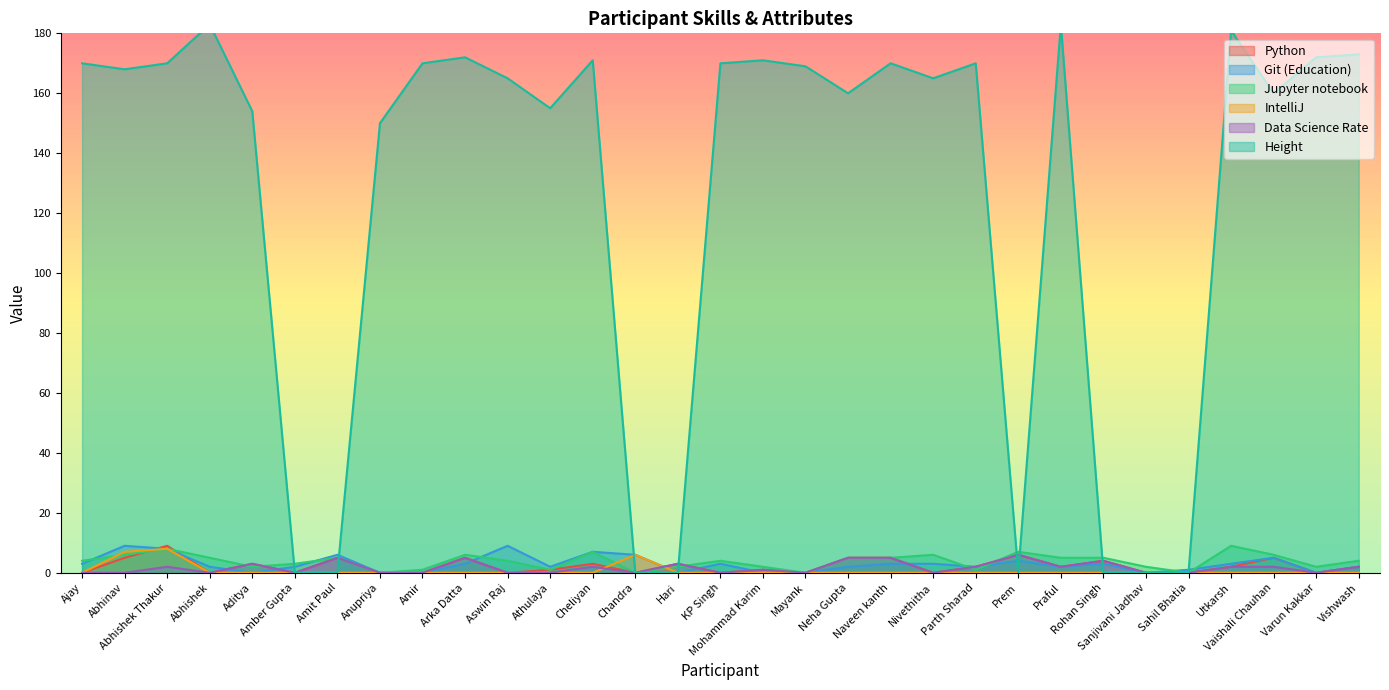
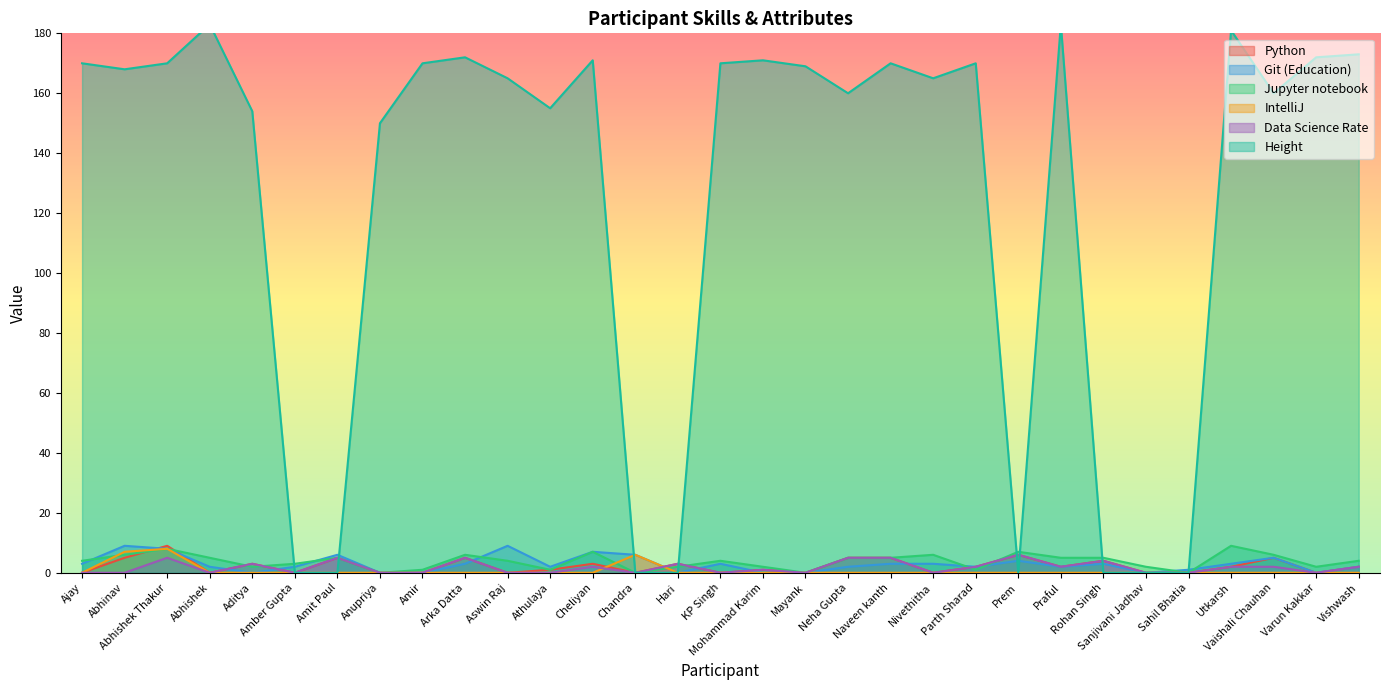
Data Science Rate, Abhishek Thakur: 2 -> 5
